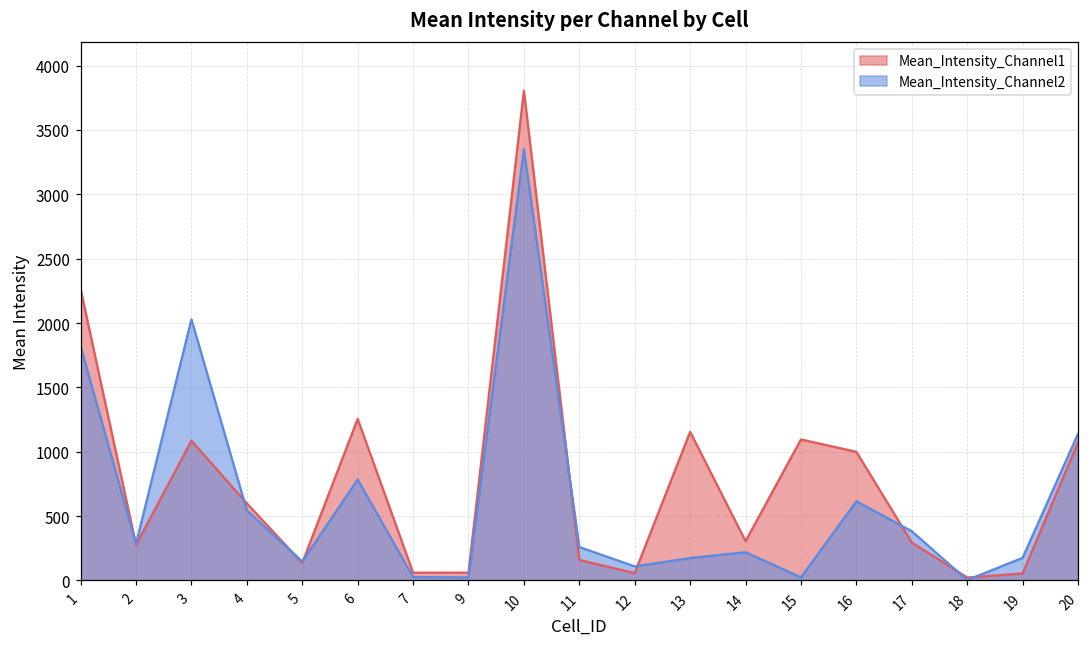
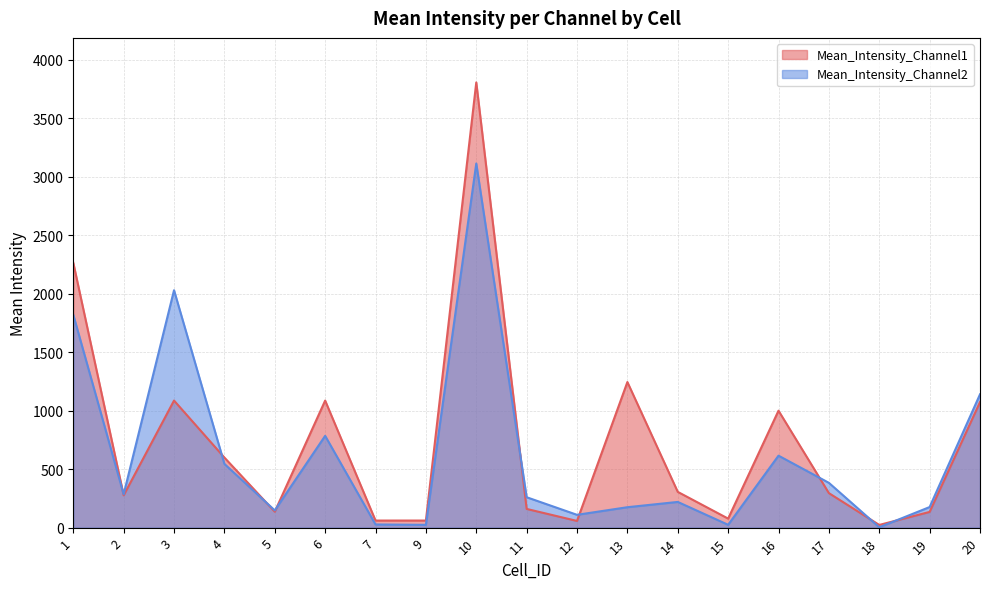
Mean_Intensity_Channel1, 6: 1260 -> 1090
Mean_Intensity_Channel2, 10: 3350 -> 3110
Mean_Intensity_Channel1, 13: 1160 -> 1240
Mean_Intensity_Channel1, 15: 1100 -> 80
Mean_Intensity_Channel1, 19: 50 -> 130
